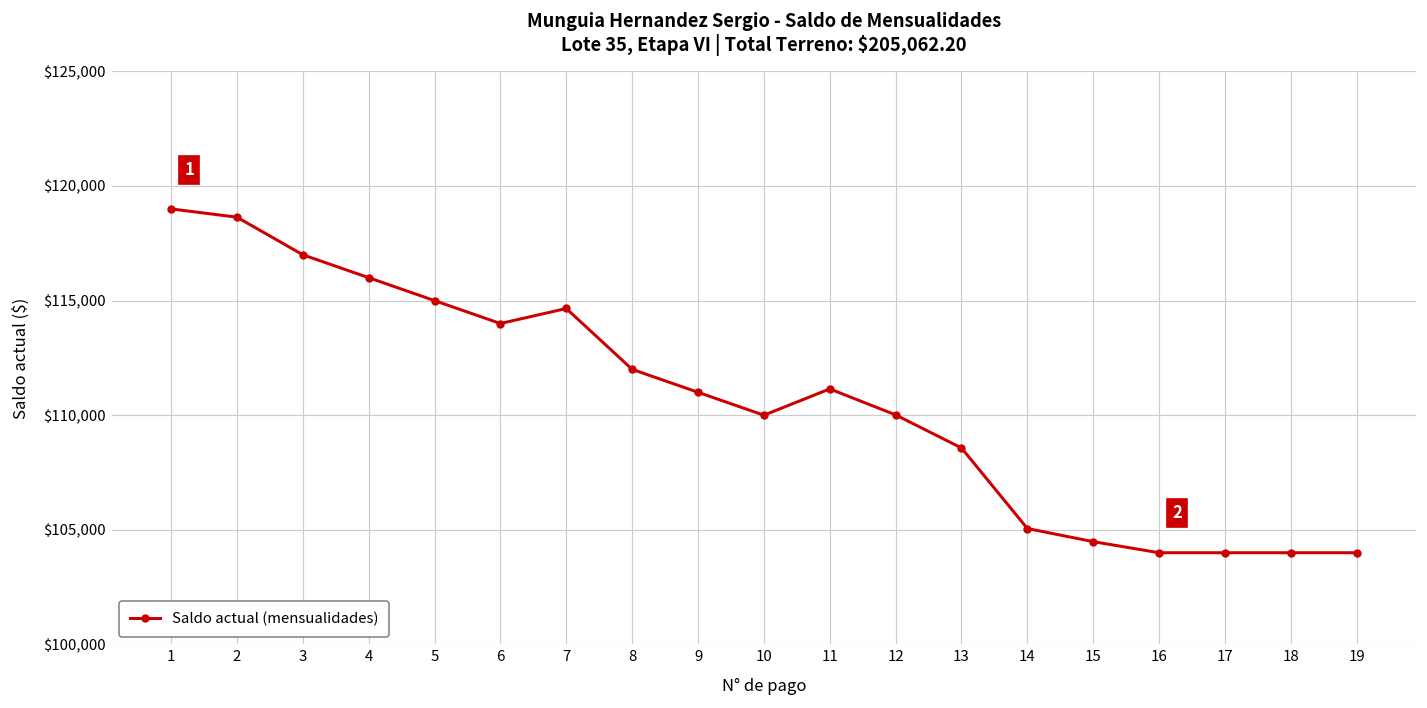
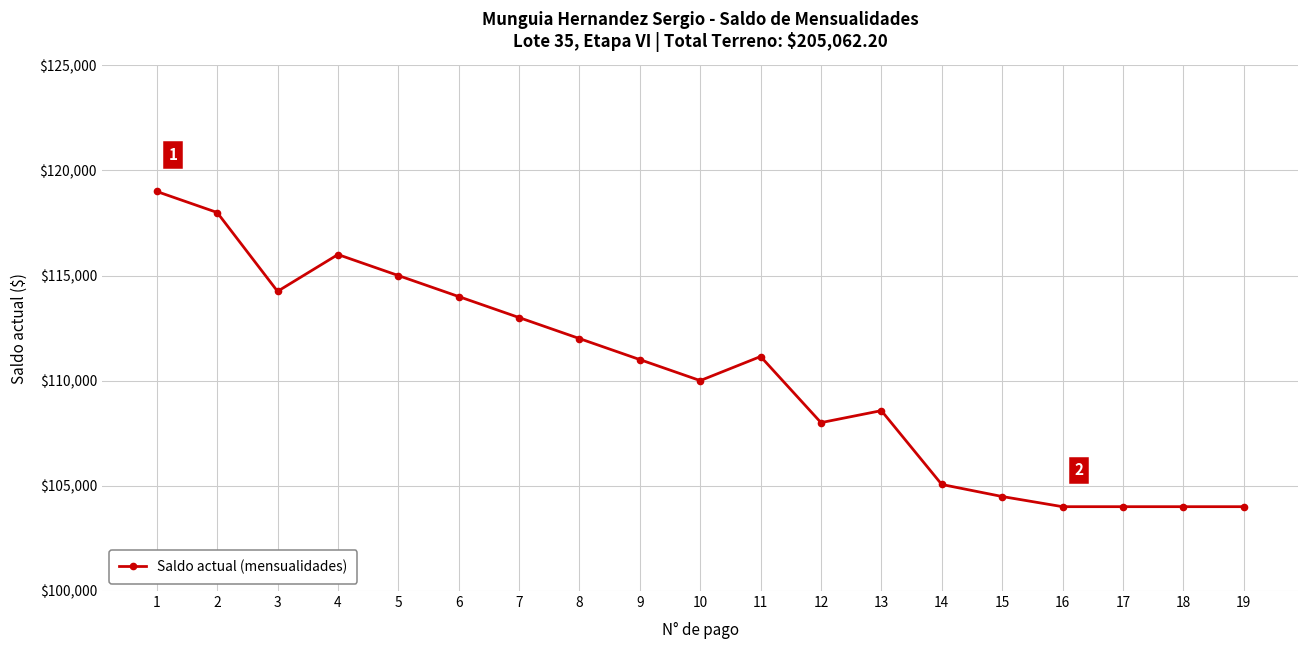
2: $118,600 -> $118,000
3: $117,000 -> $114,200
7: $114,700 -> $113,000
12: $110,000 -> $108,000
